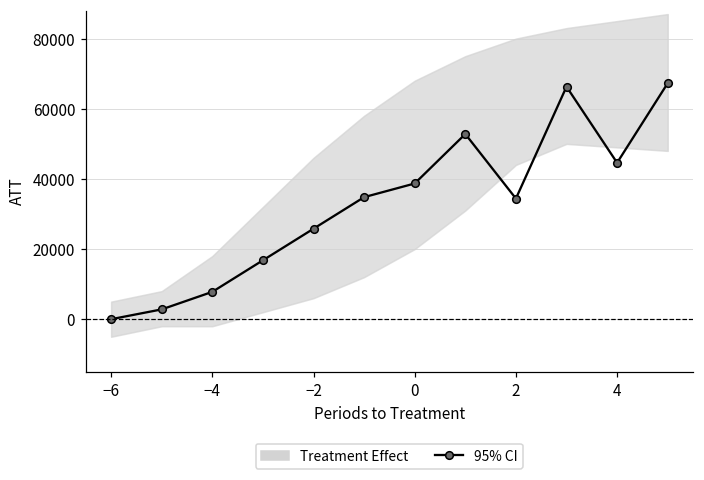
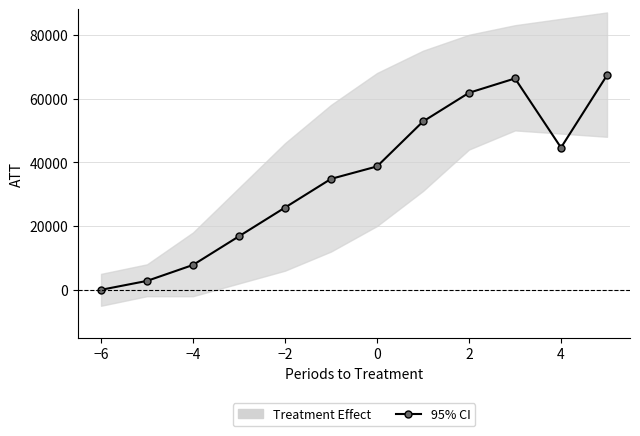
95% CI, 2: 34000 -> 62000
